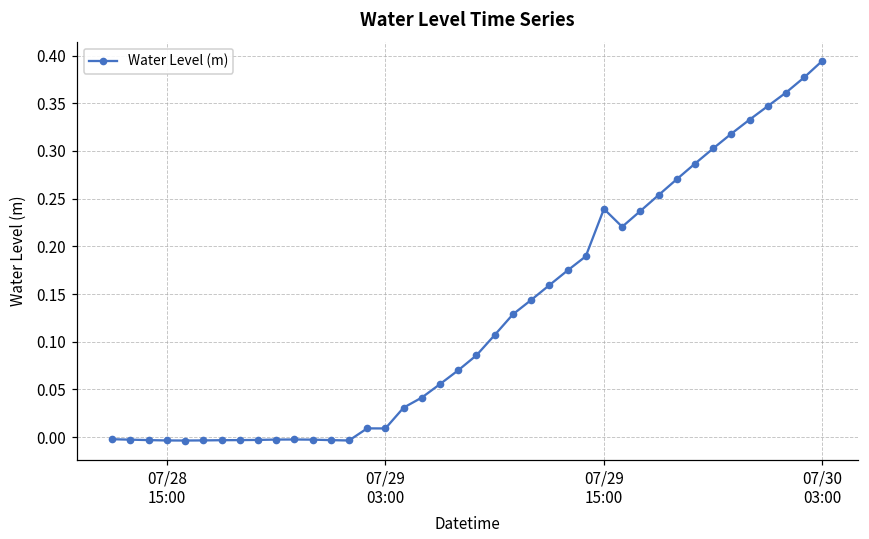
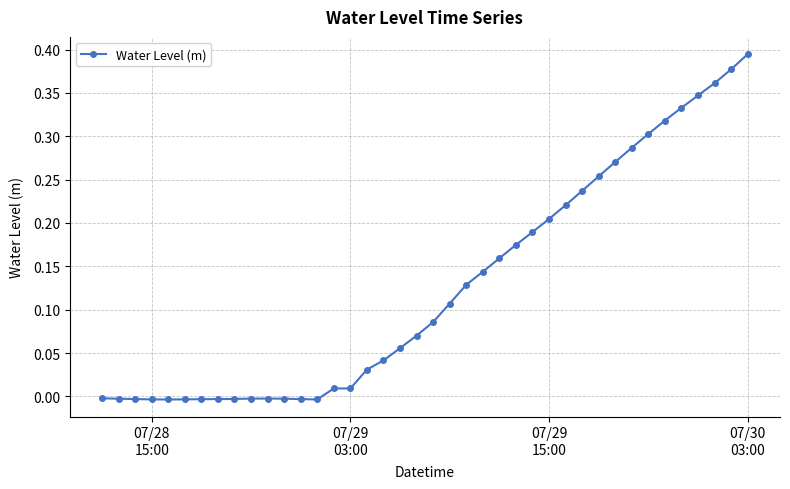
07/29 15:00: 0.24 -> 0.20
